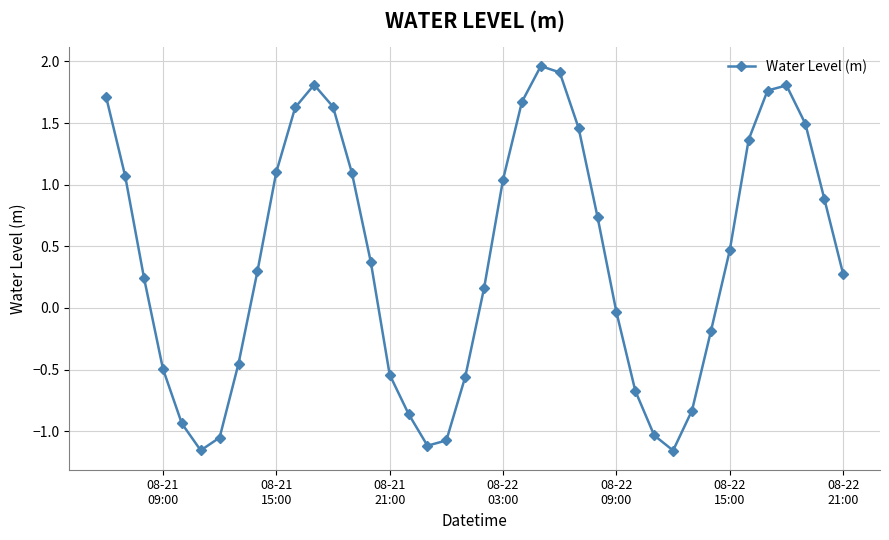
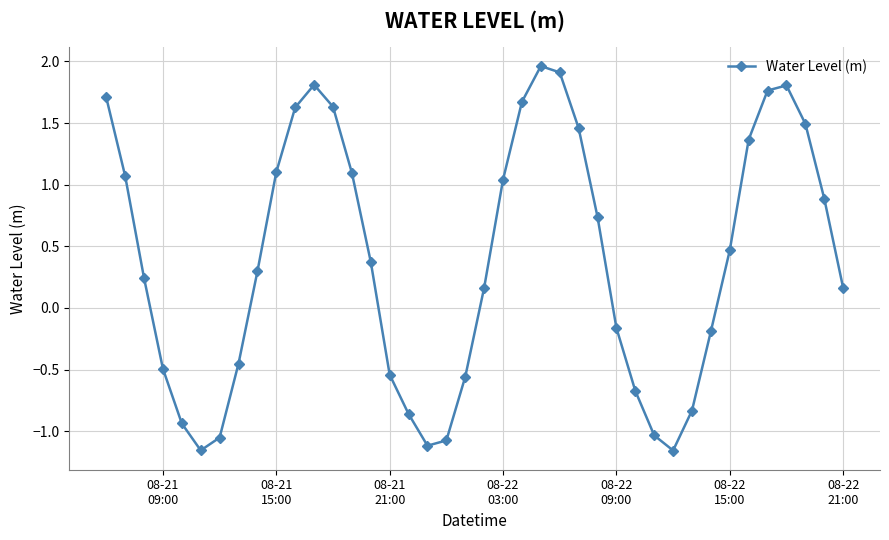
08-22 09:00: -0.03 -> -0.16
08-22 21:00: 0.27 -> 0.16
